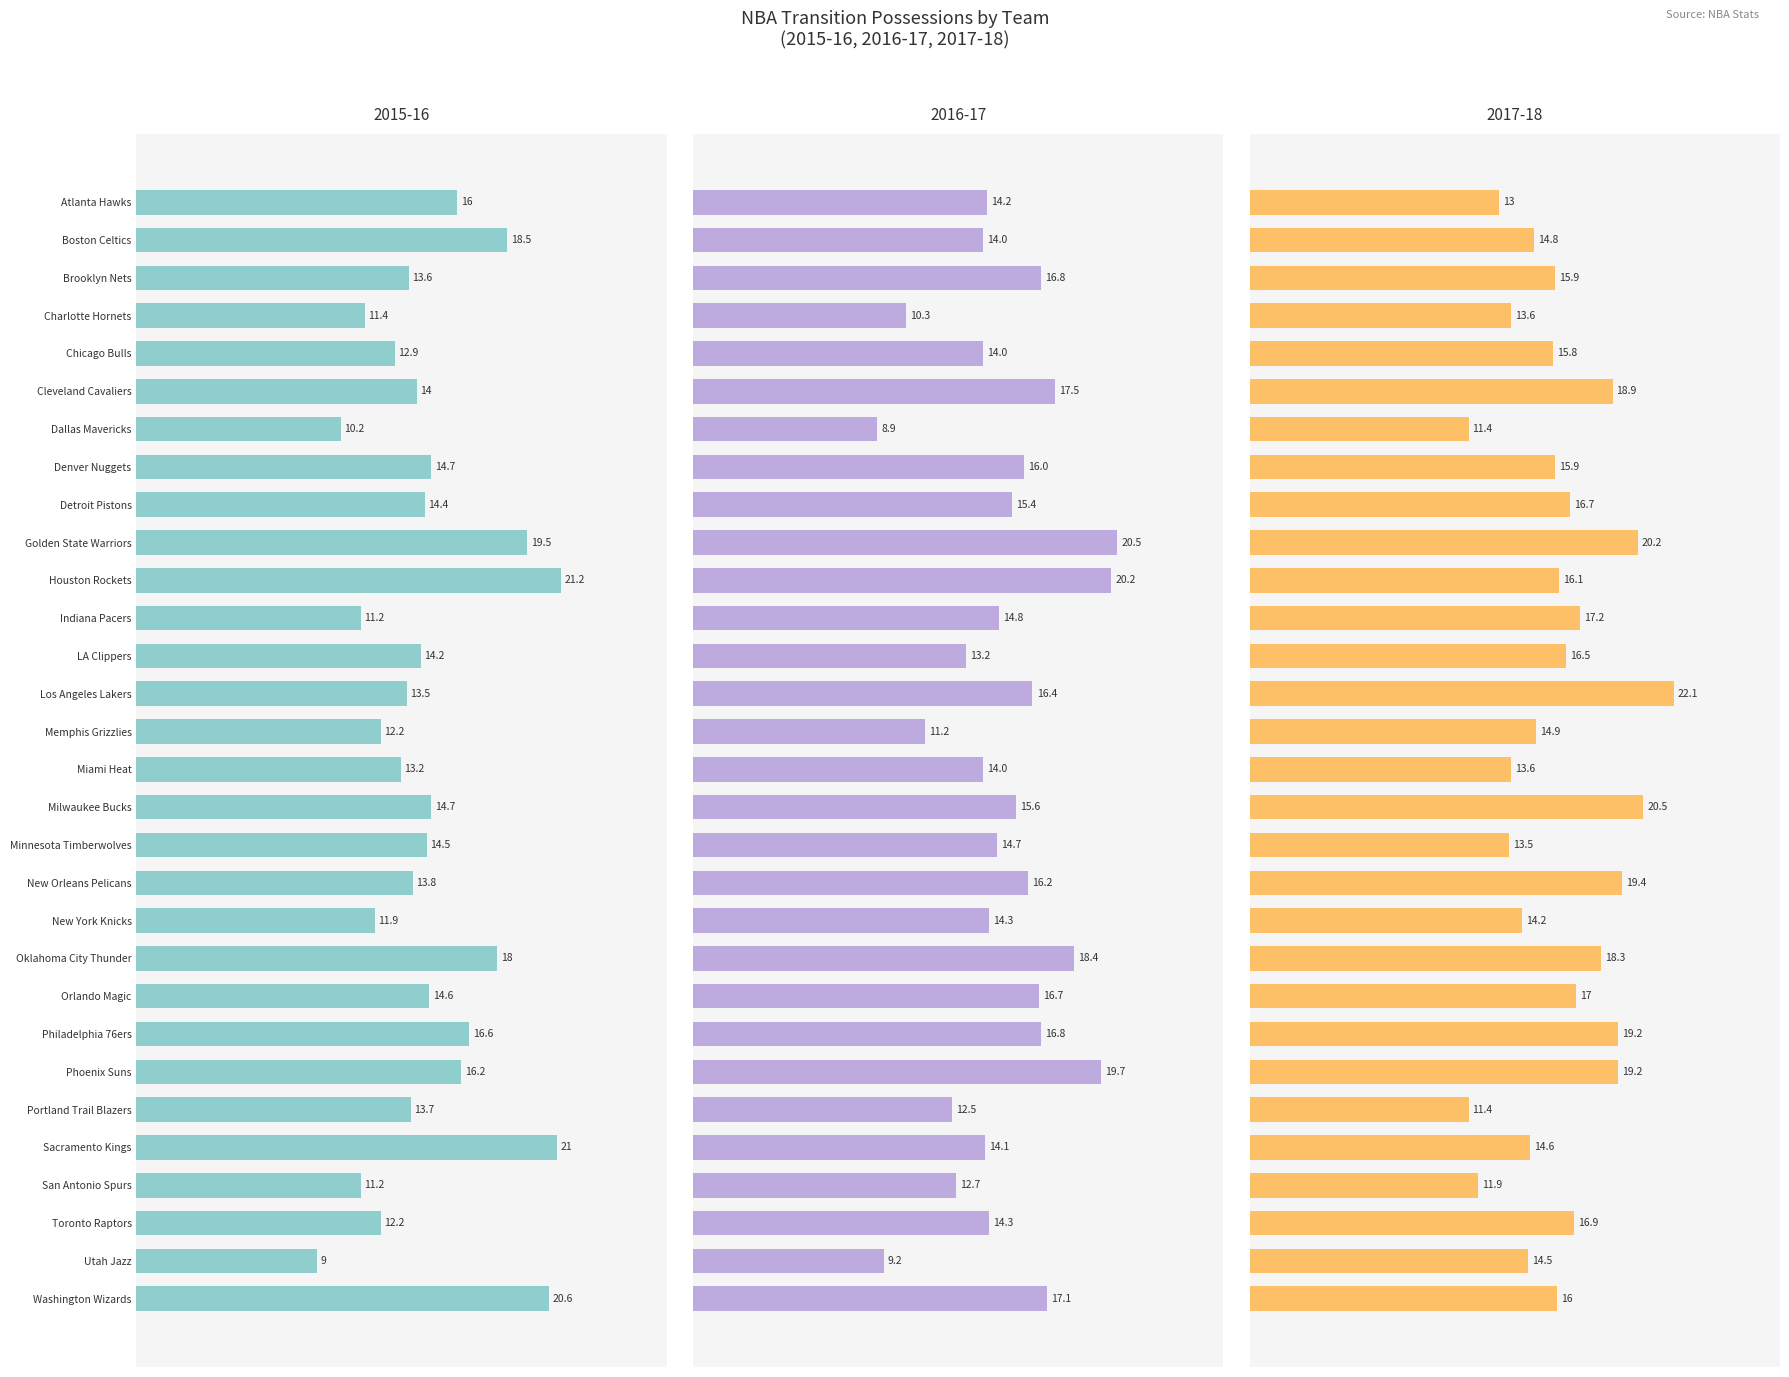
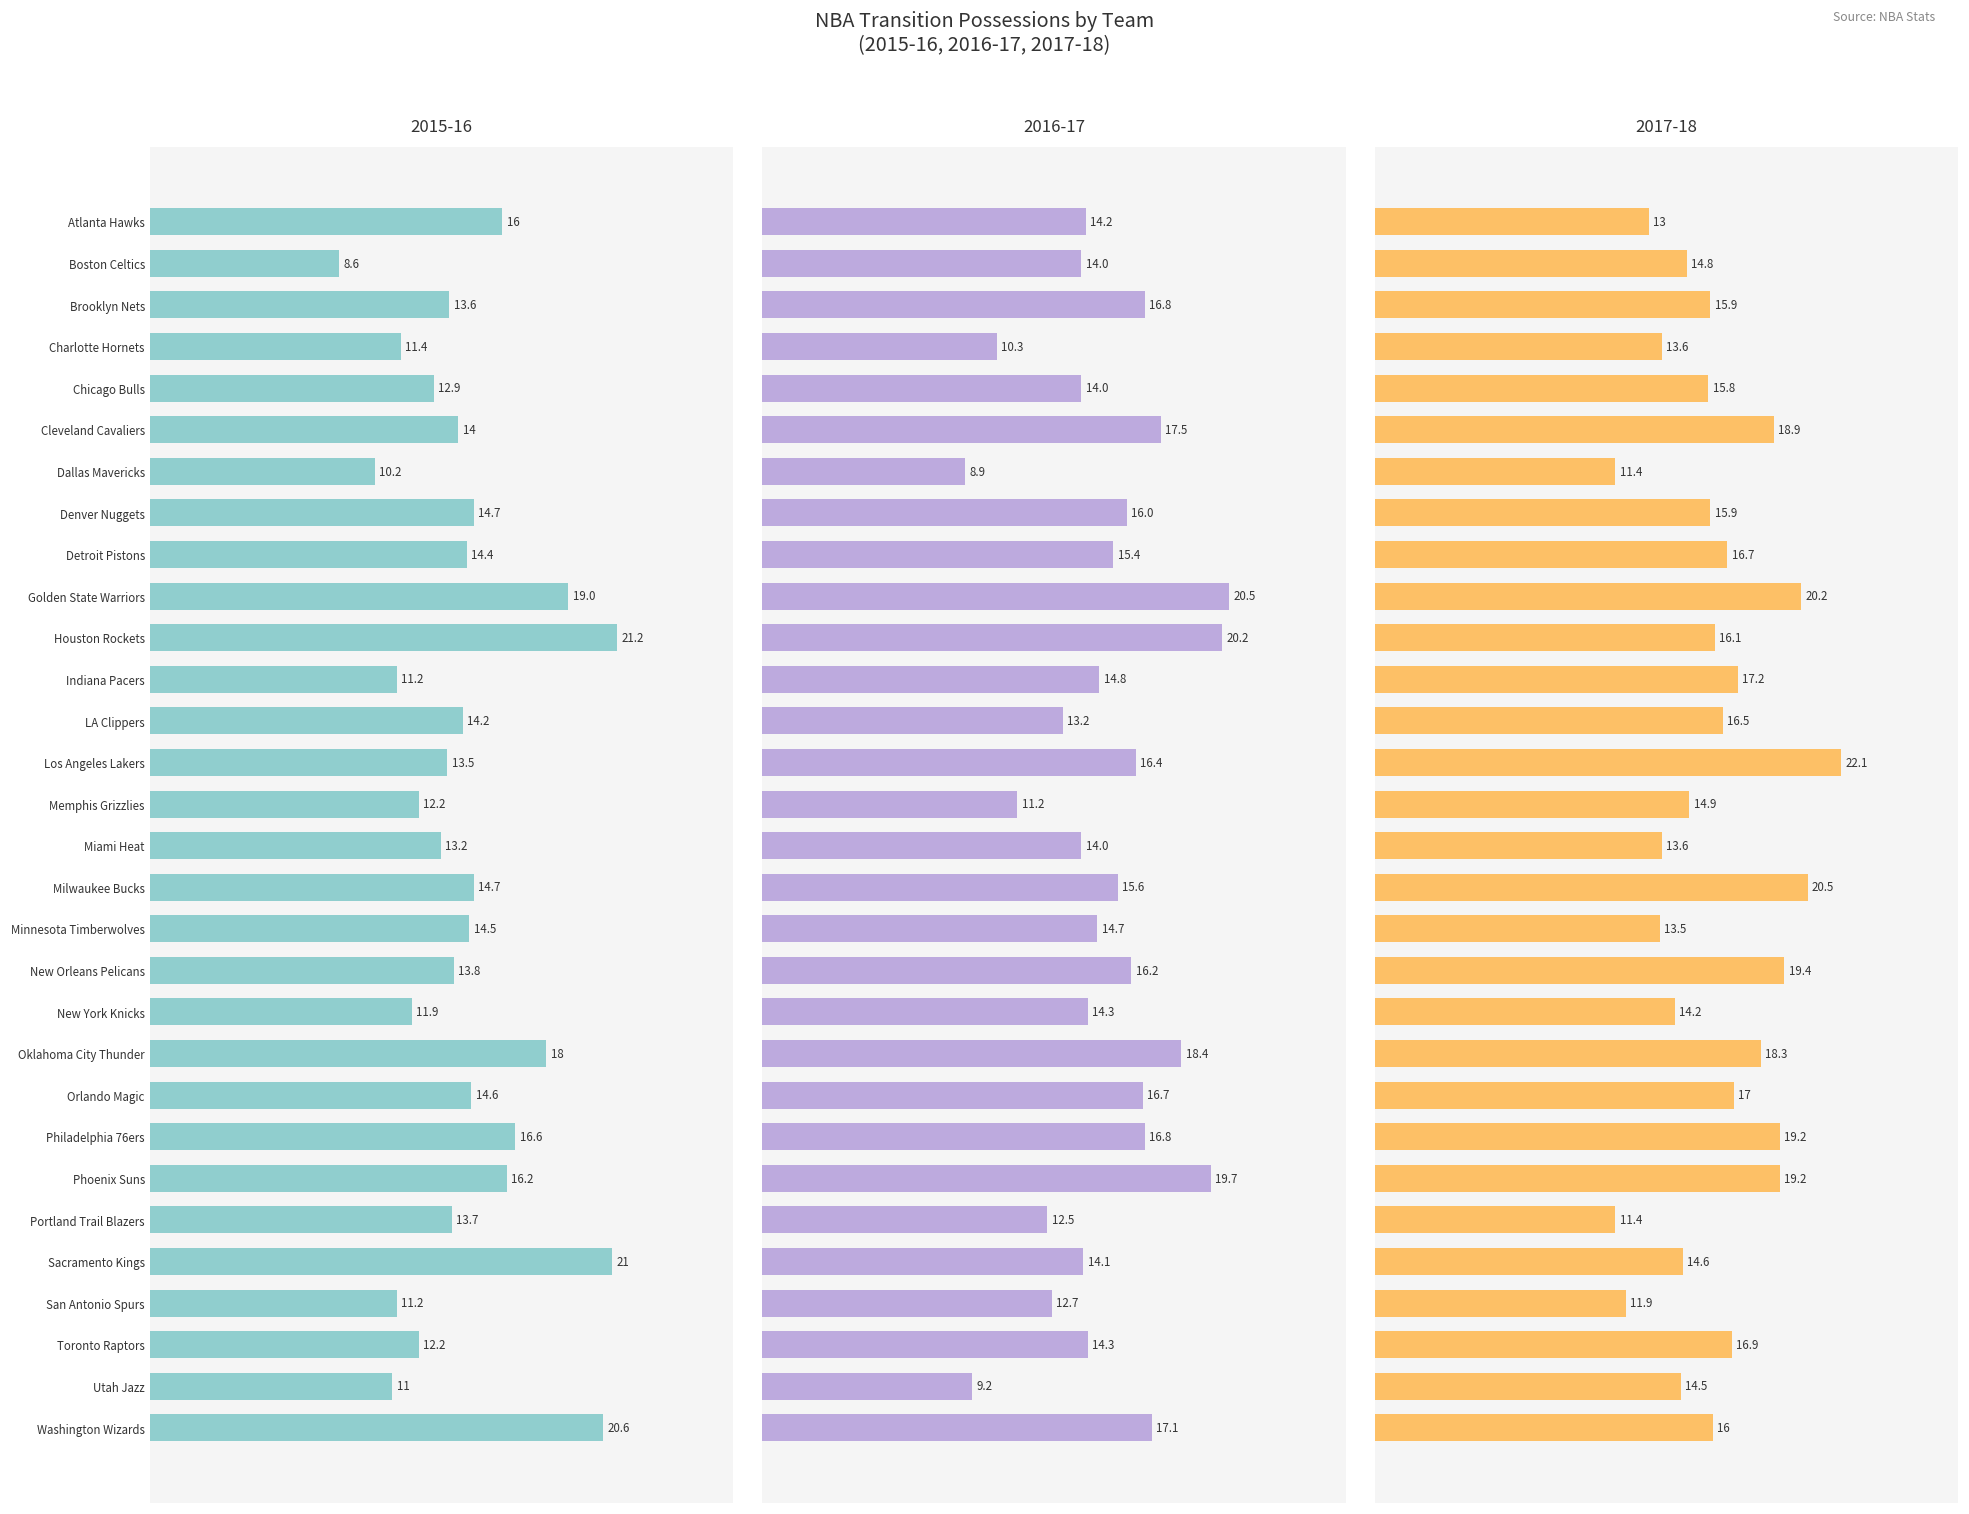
2015-16, Boston Celtics: 18.5 -> 8.6
2015-16, Golden State Warriors: 19.5 -> 19.0
2015-16, Utah Jazz: 9 -> 11
